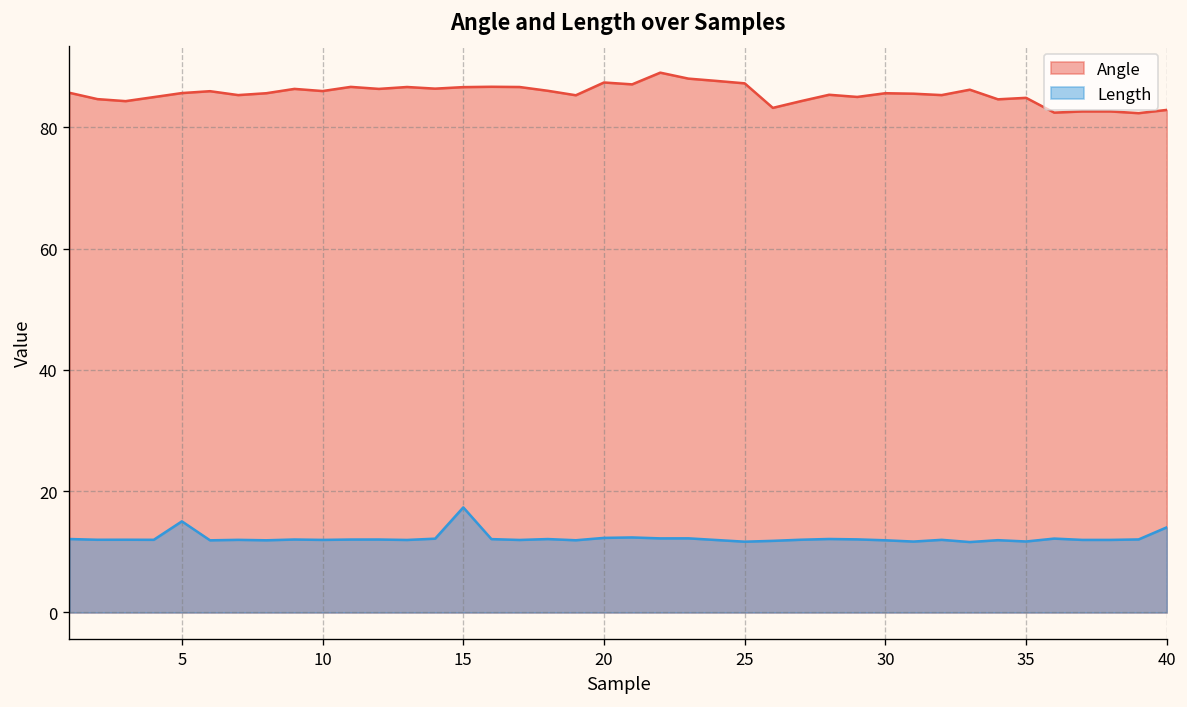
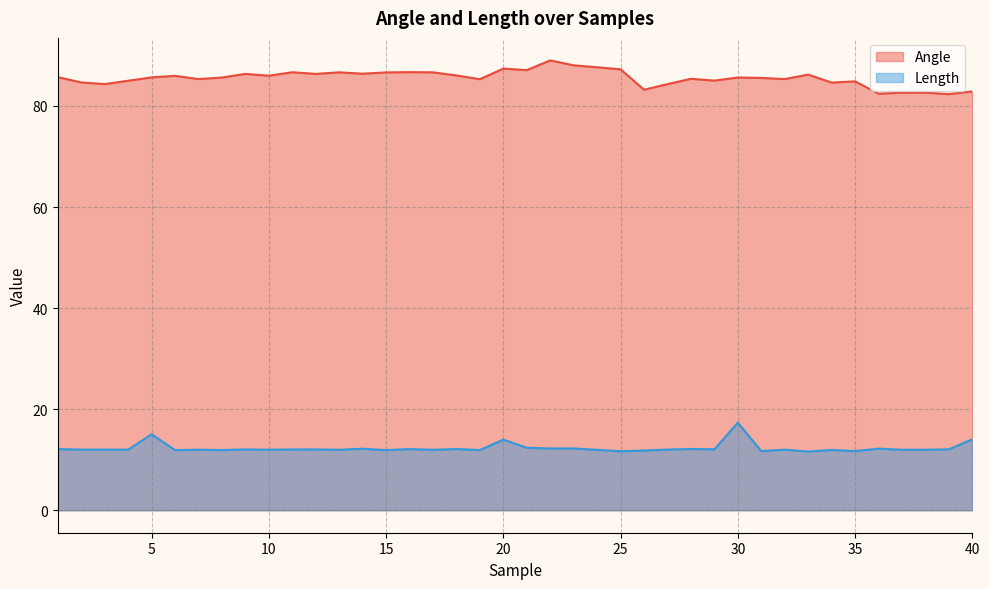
Length, 15: 17 -> 12
Length, 20: 12 -> 14
Length, 30: 12 -> 17
